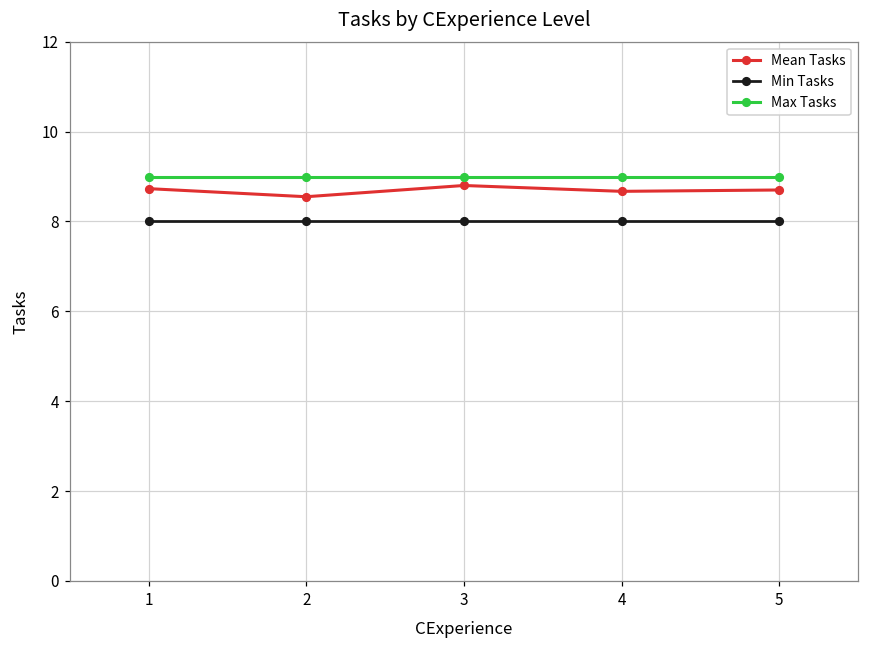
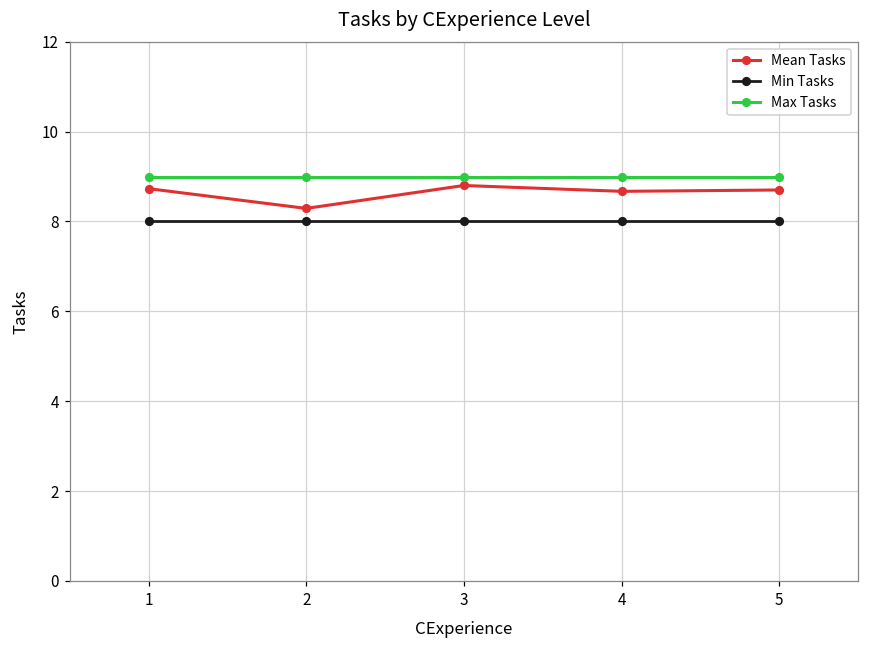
Mean Tasks, 2: 8.6 -> 8.3
